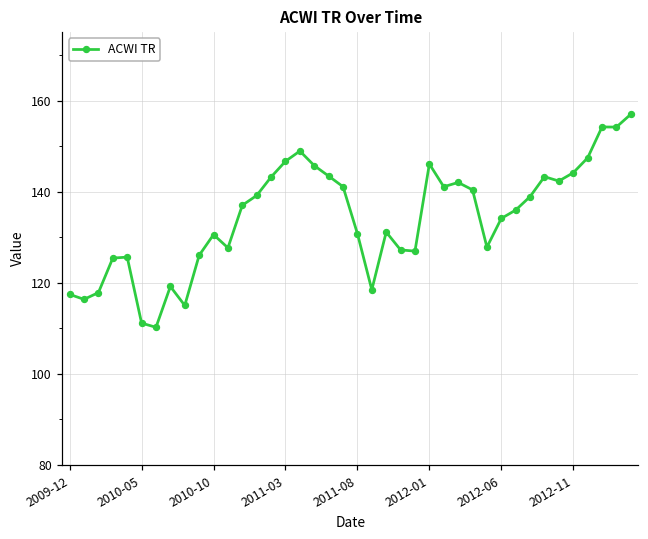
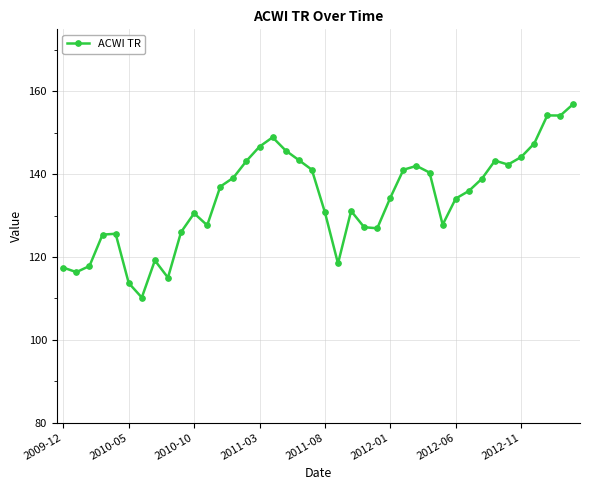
2010-05: 111 -> 114
2012-01: 146 -> 134
